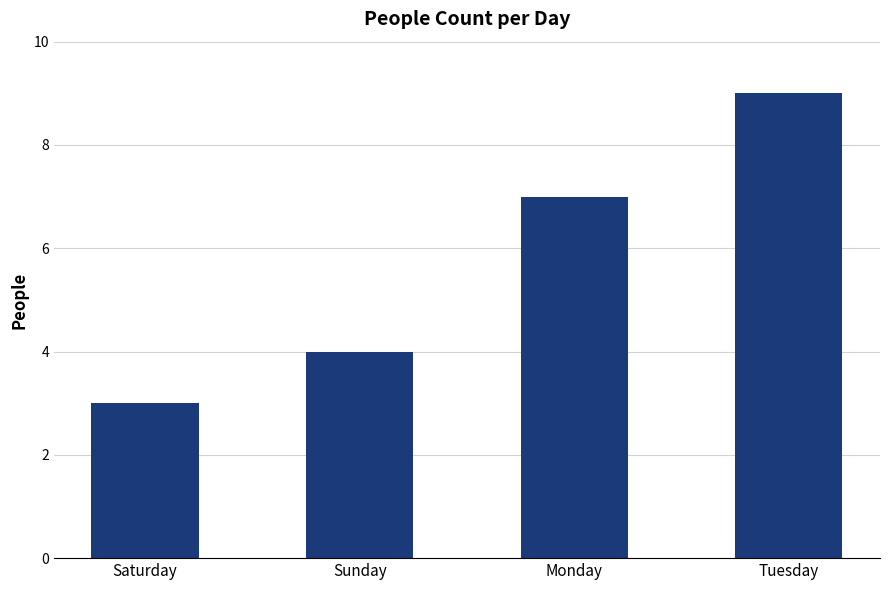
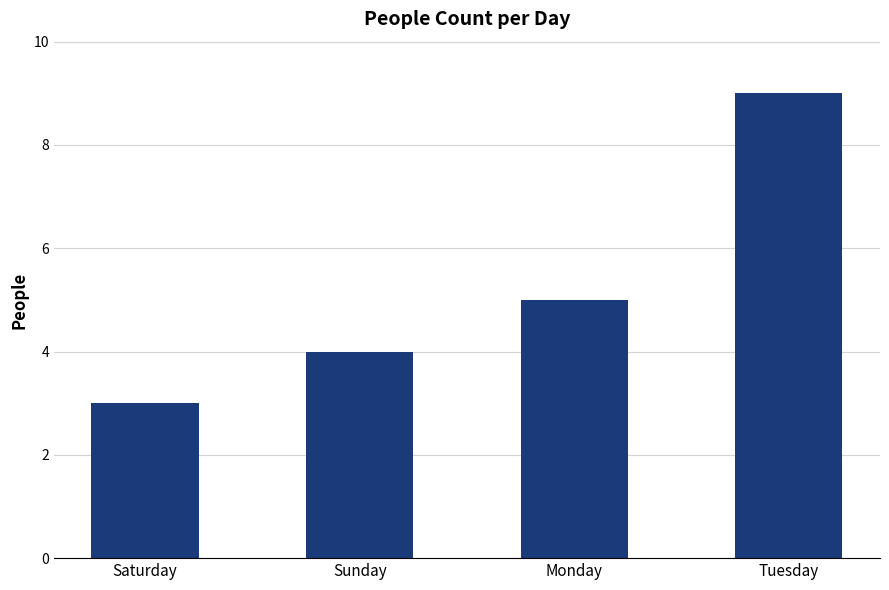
Monday: 7 -> 5
